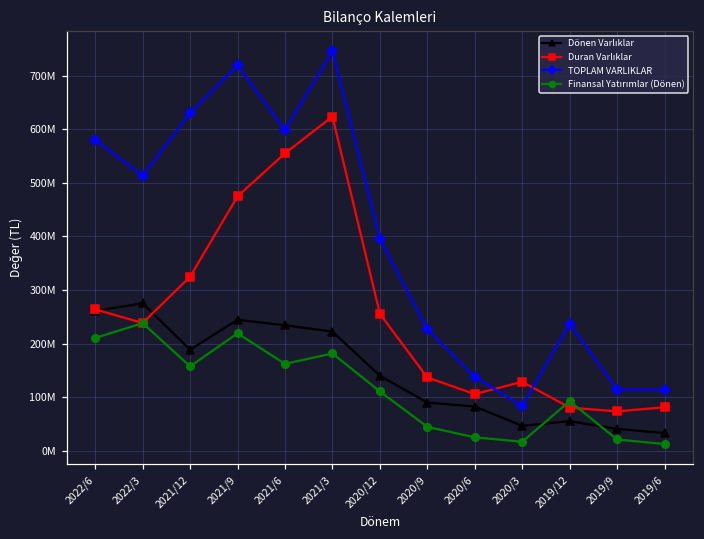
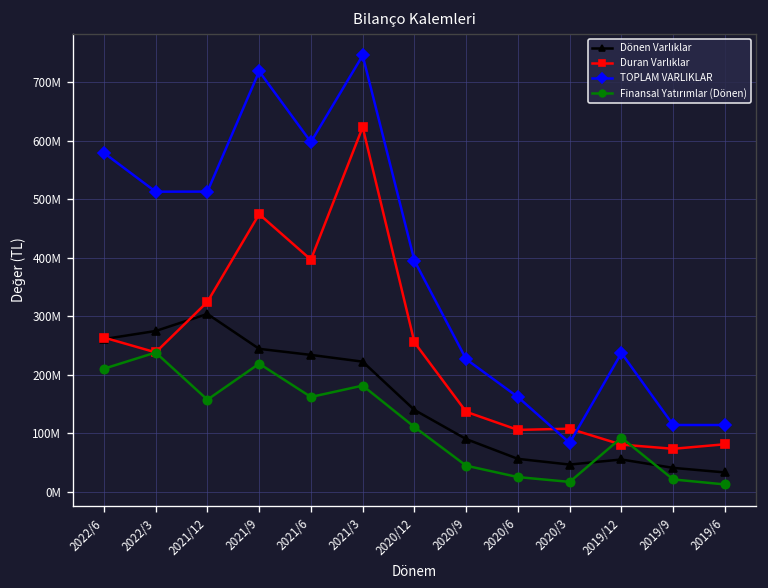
Dönen Varlıklar, 2021/12: 190000000 -> 300000000
TOPLAM VARLIKLAR, 2021/12: 630000000 -> 510000000
Duran Varlıklar, 2021/6: 550000000 -> 400000000
Dönen Varlıklar, 2020/6: 80000000 -> 60000000
TOPLAM VARLIKLAR, 2020/6: 140000000 -> 160000000
Duran Varlıklar, 2020/3: 130000000 -> 110000000
